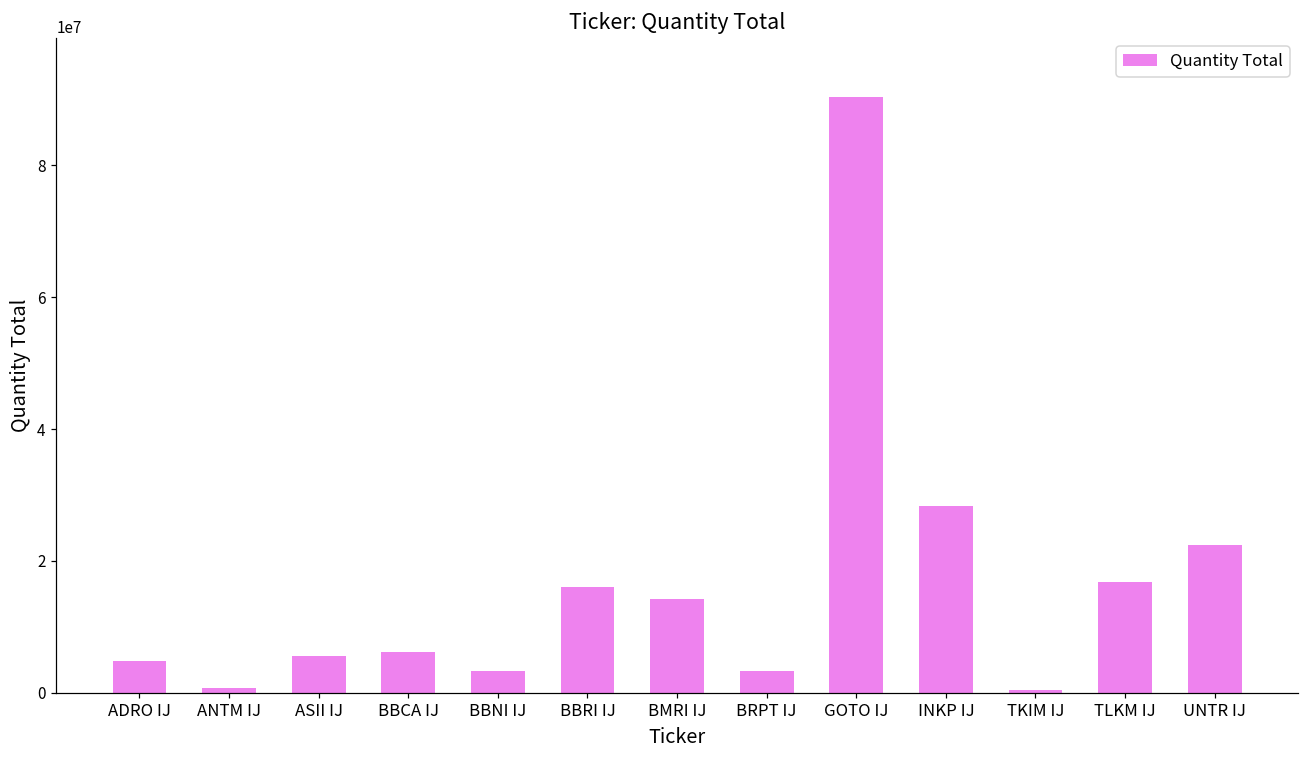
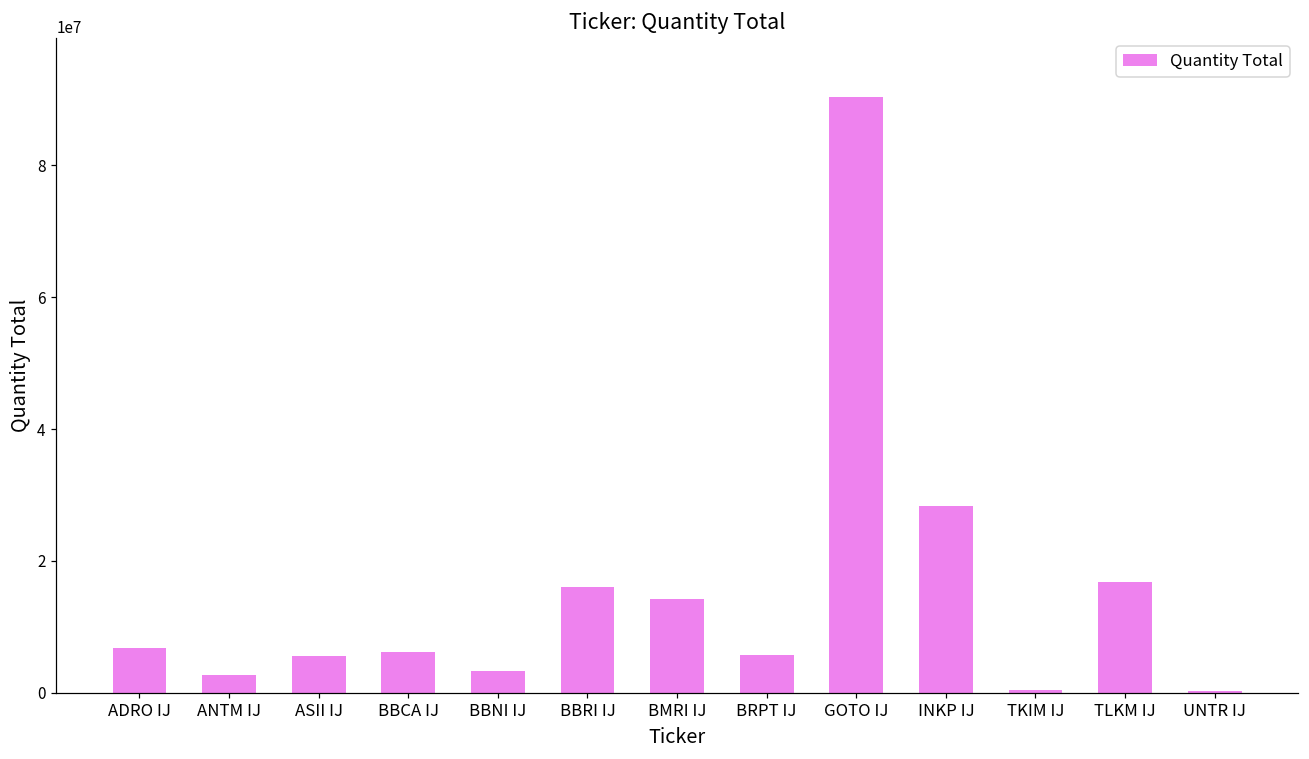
ADRO IJ: 5000000 -> 7000000
ANTM IJ: 1000000 -> 3000000
BRPT IJ: 3000000 -> 6000000
UNTR IJ: 22000000 -> 0
